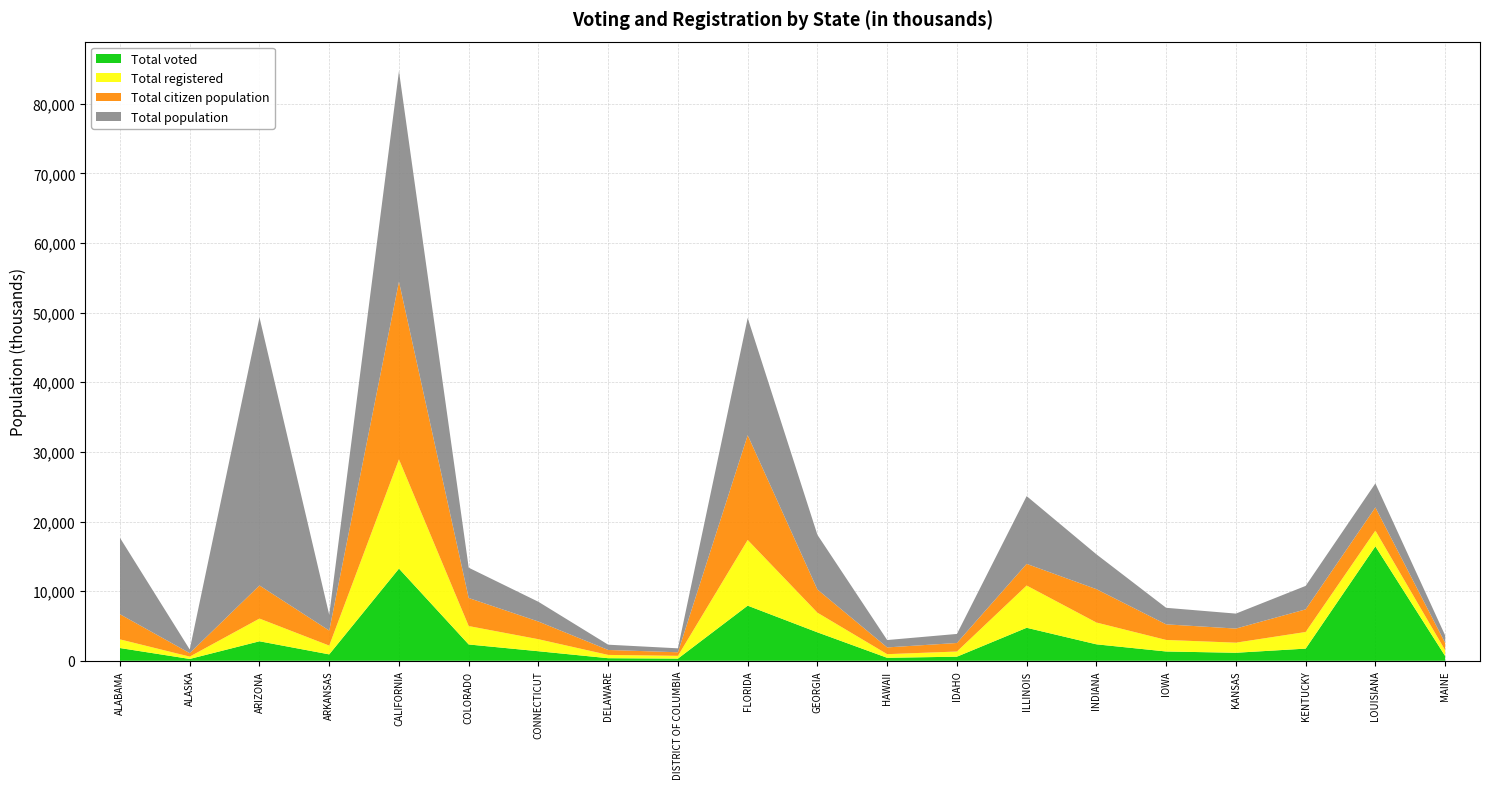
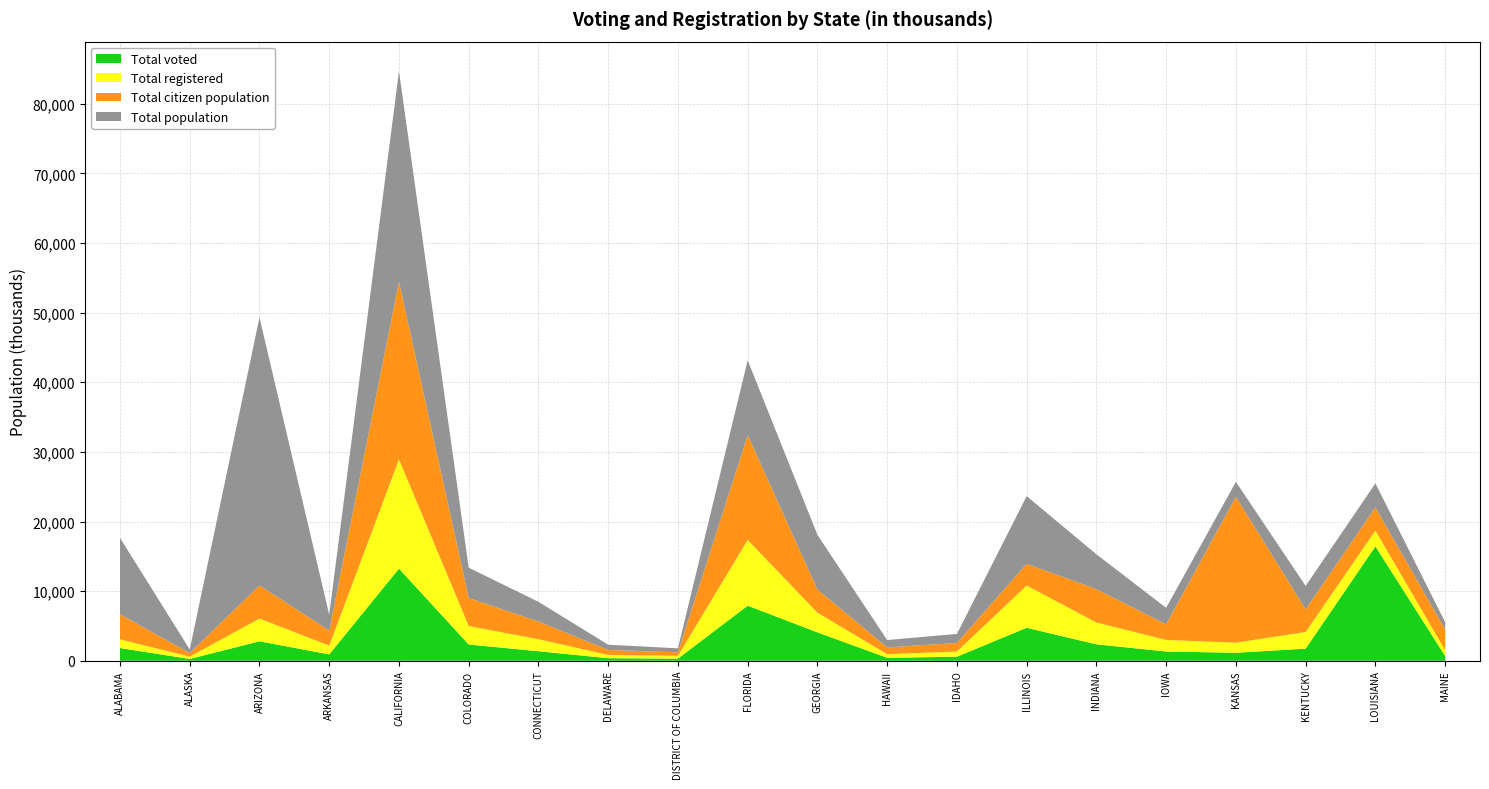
Total population, FLORIDA: 17,000 -> 11,000
Total citizen population, KANSAS: 2,000 -> 21,000
Total citizen population, MAINE: 1,000 -> 3,000
